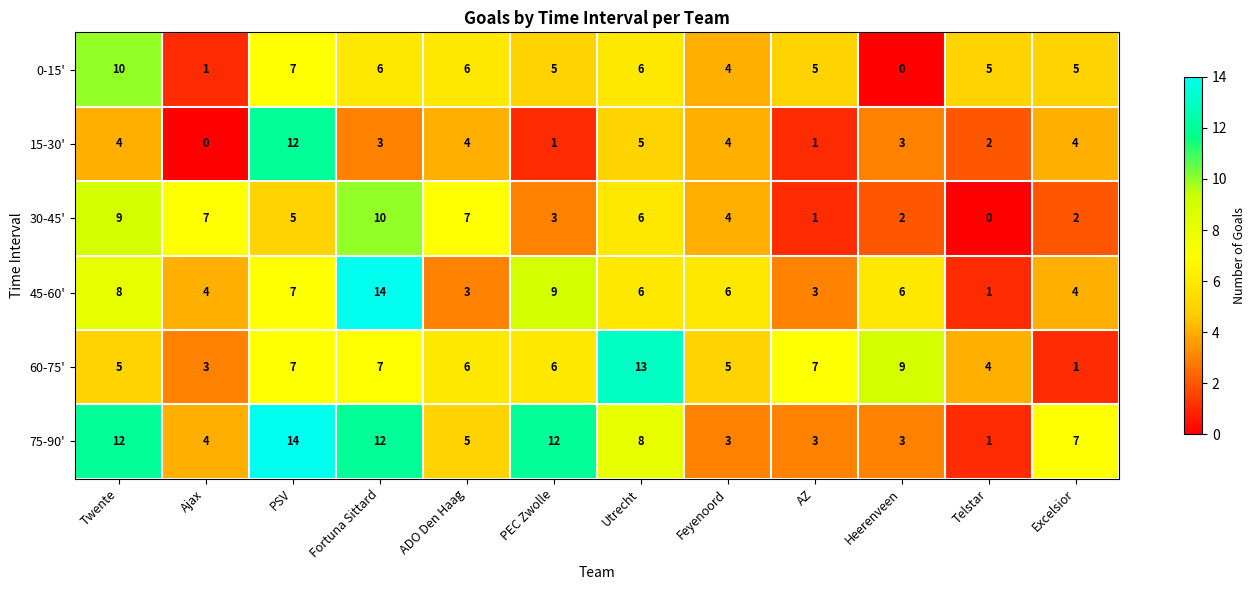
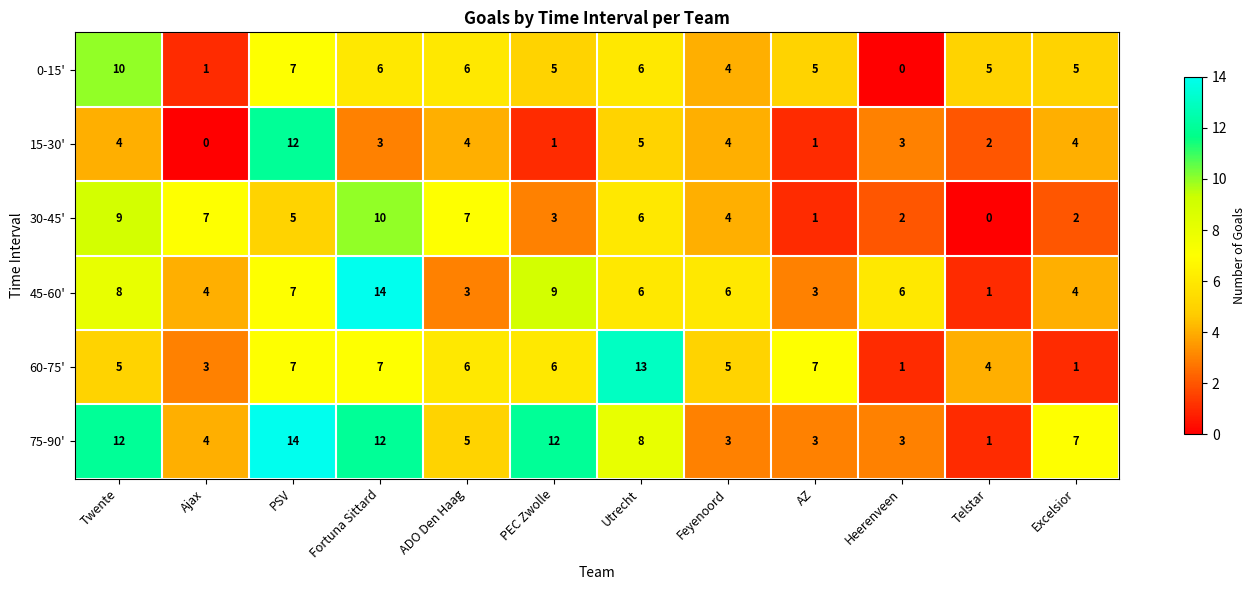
60-75', Heerenveen: 9 -> 1
